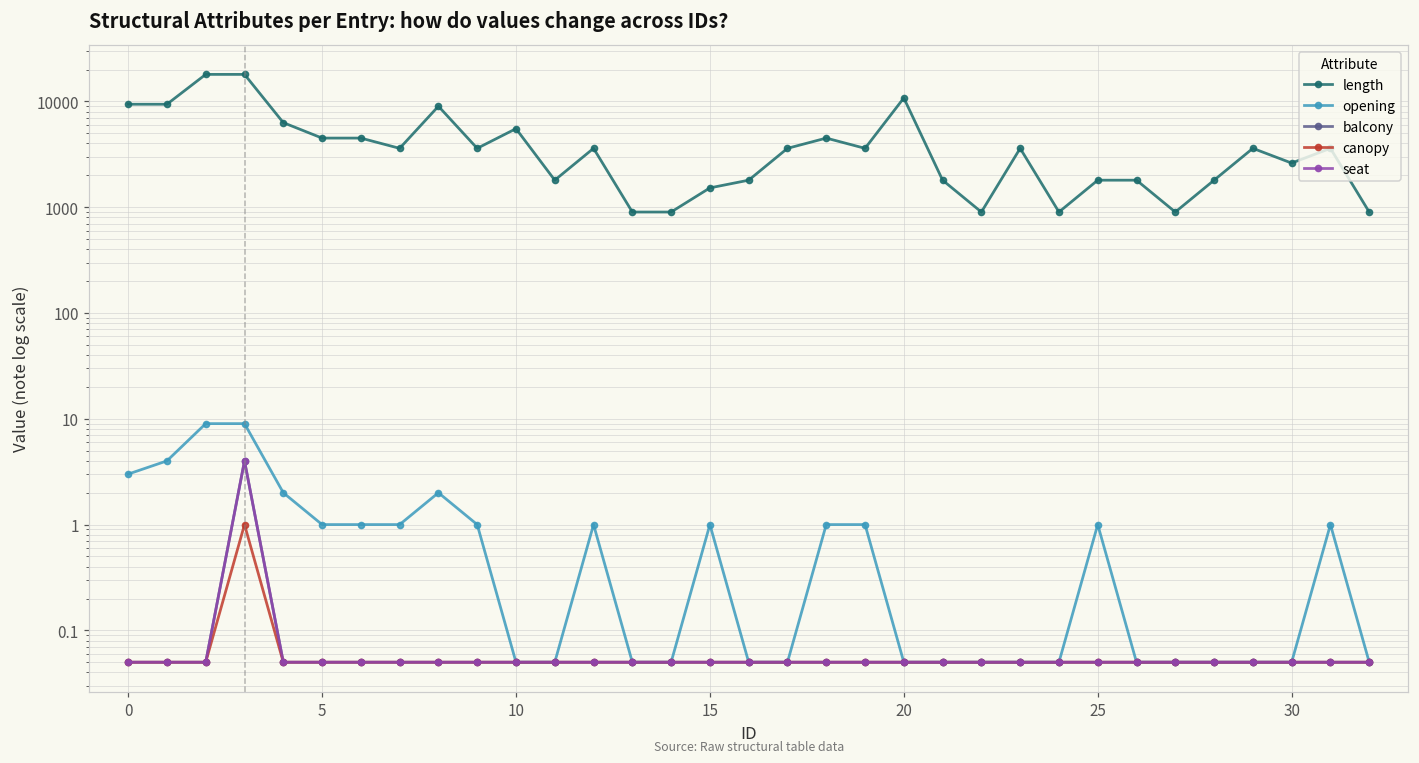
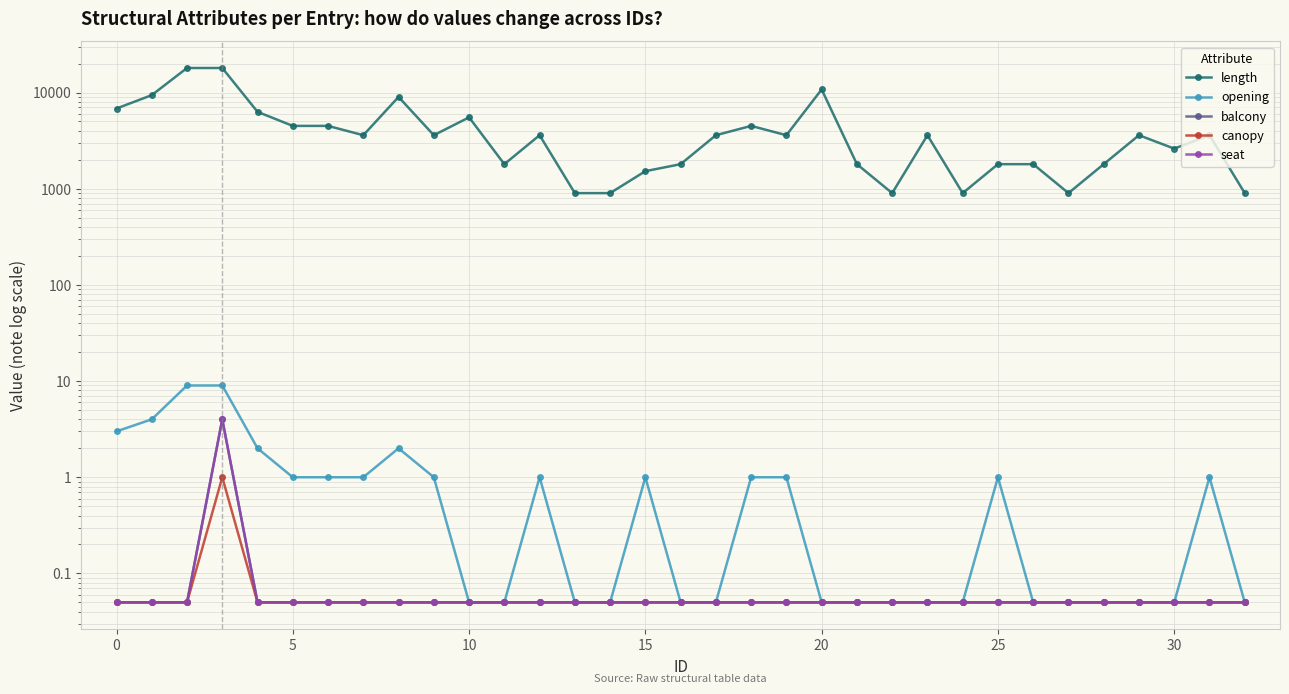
length, 0: 9000 -> 7000
